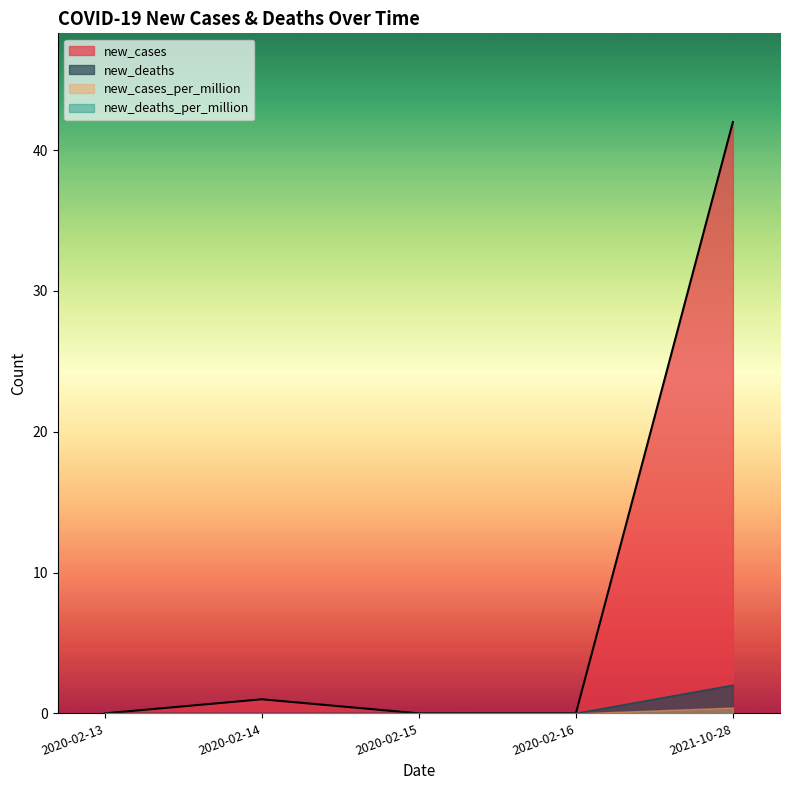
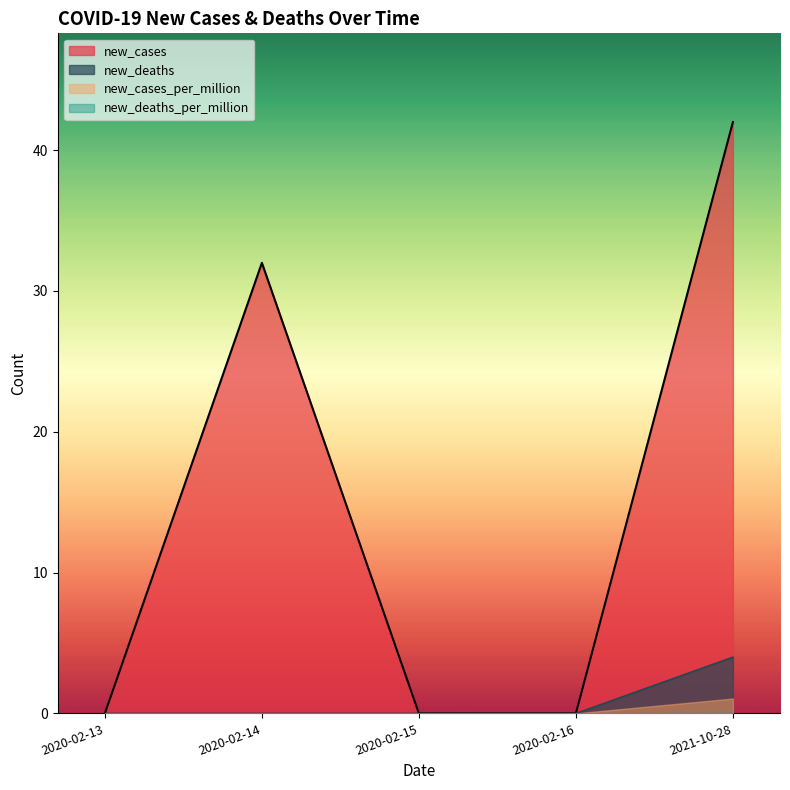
new_cases, 2020-02-14: 1 -> 32
new_deaths, 2021-10-28: 2 -> 4
new_cases_per_million, 2021-10-28: 0.4 -> 1.1
